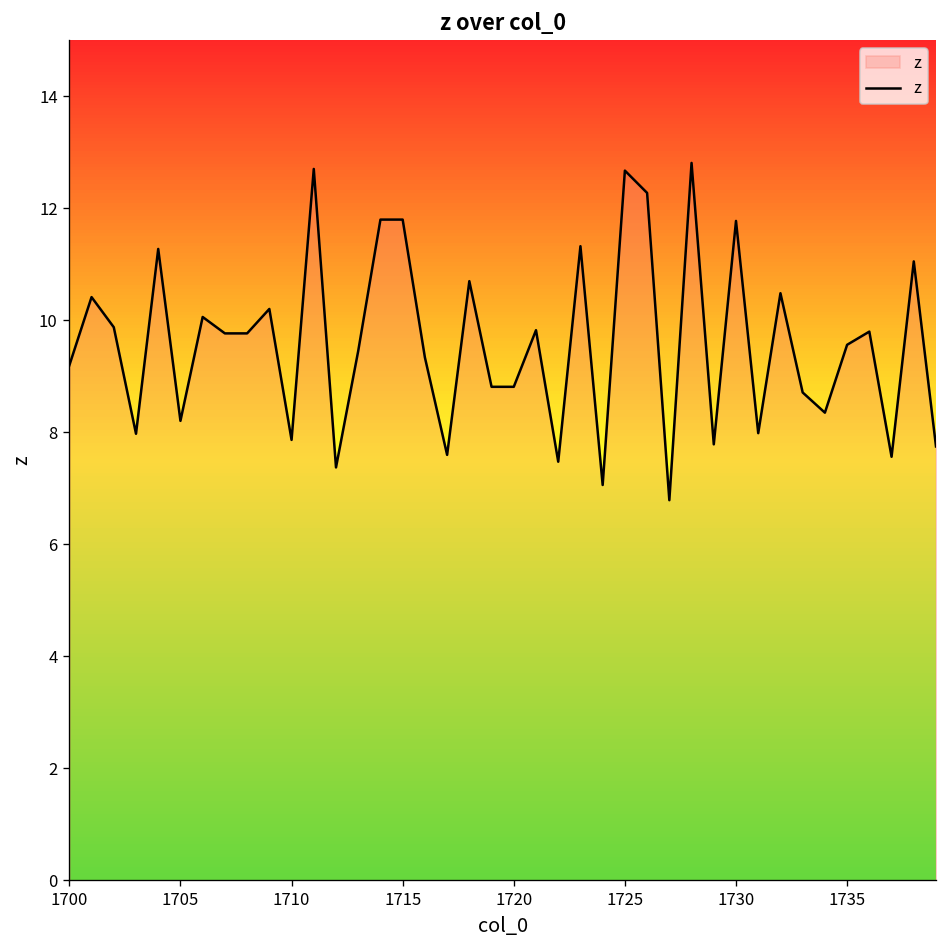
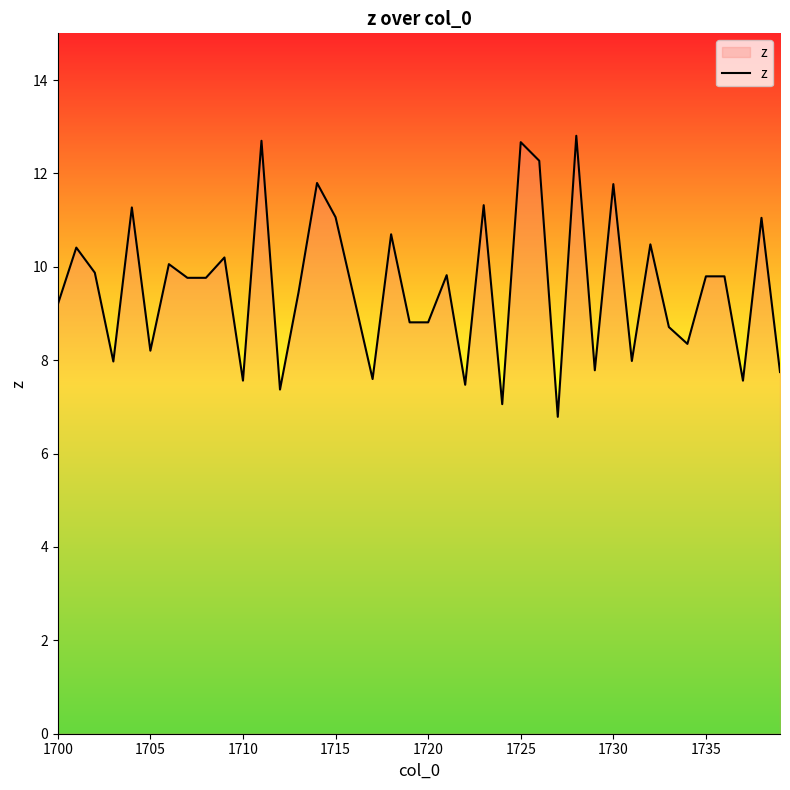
1710: 7.9 -> 7.6
1715: 11.8 -> 11.1
1735: 9.6 -> 9.8
